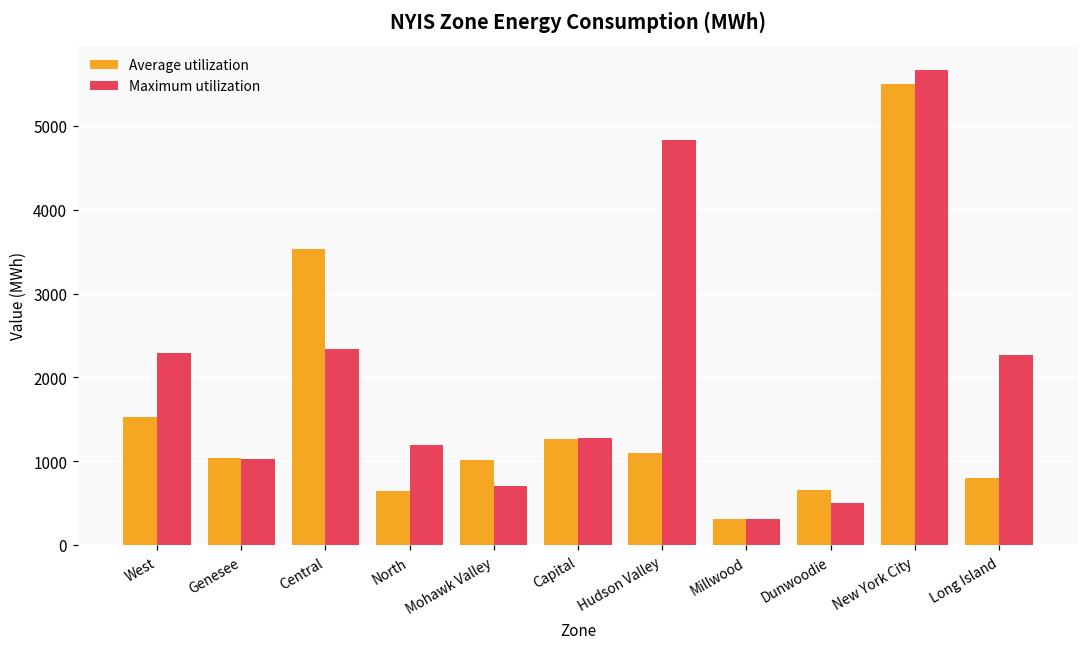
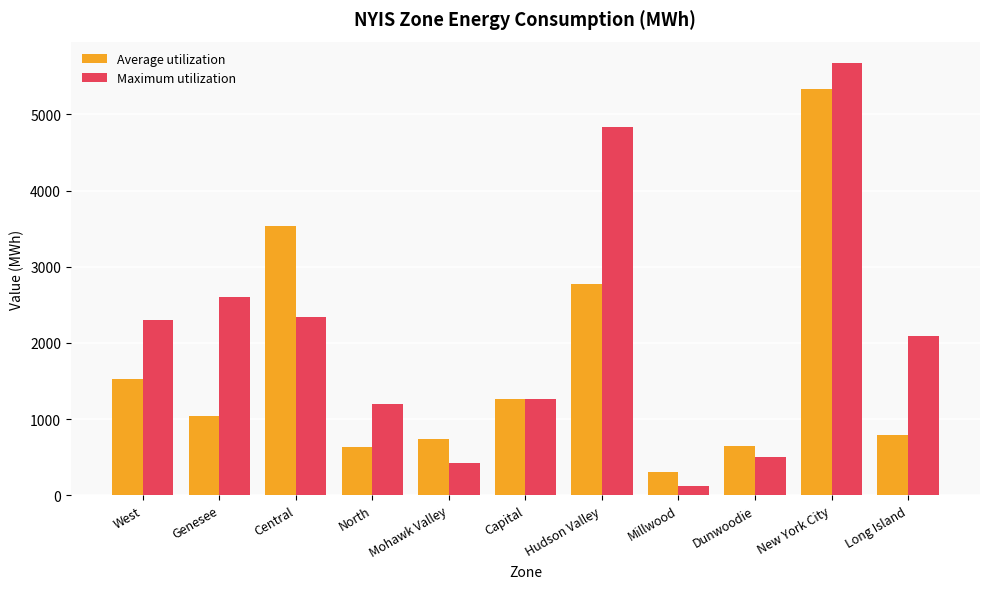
Maximum utilization, Genesee: 1000 -> 2600
Average utilization, Mohawk Valley: 1000 -> 700
Maximum utilization, Mohawk Valley: 700 -> 400
Average utilization, Hudson Valley: 1100 -> 2800
Maximum utilization, Millwood: 300 -> 100
Average utilization, New York City: 5500 -> 5300
Maximum utilization, Long Island: 2300 -> 2100
